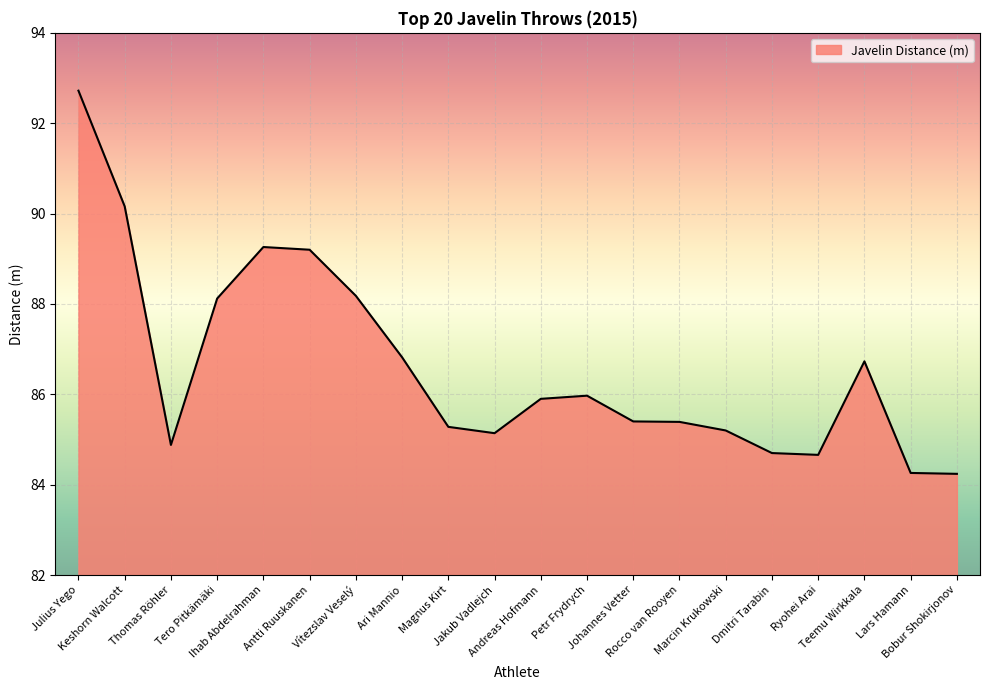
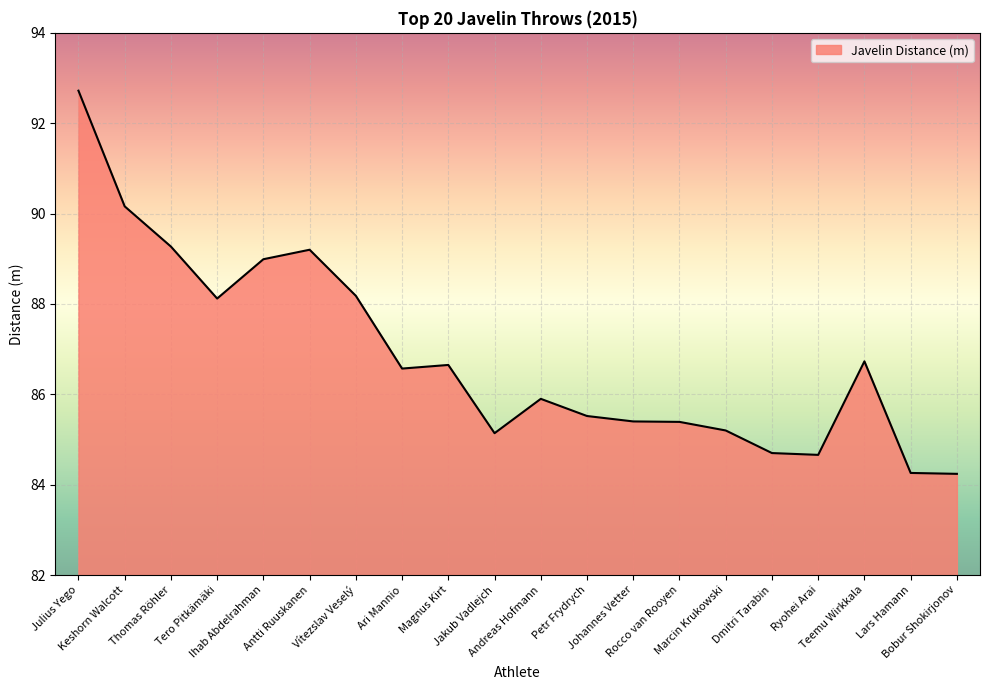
Thomas Röhler: 84.9 -> 89.3
Ihab Abdelrahman: 89.3 -> 89.0
Ari Mannio: 86.8 -> 86.6
Magnus Kirt: 85.3 -> 86.7
Petr Frydrych: 86.0 -> 85.5
